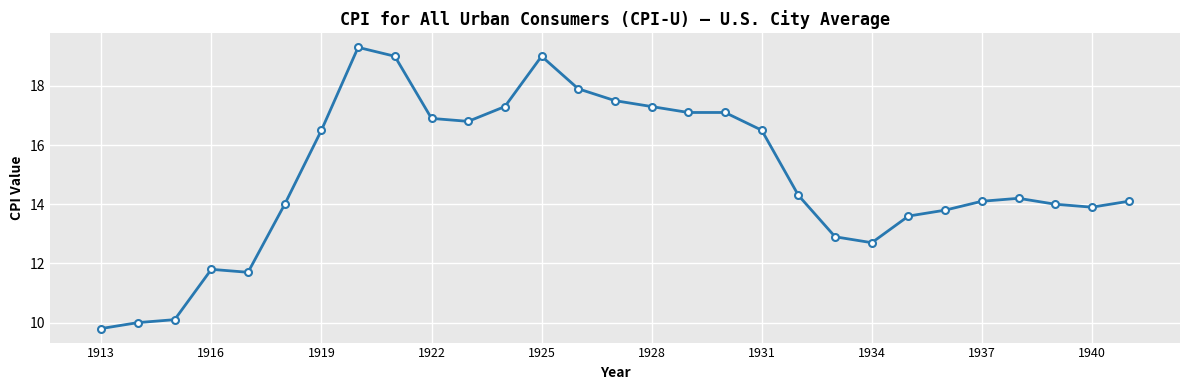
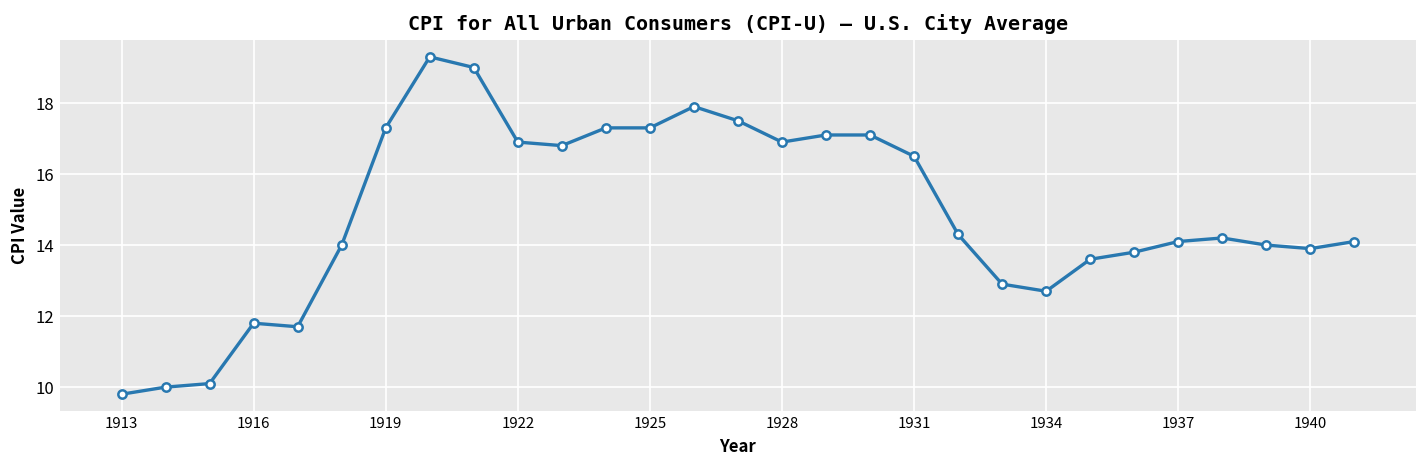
1919: 16.5 -> 17.3
1925: 19.0 -> 17.3
1928: 17.3 -> 16.9
